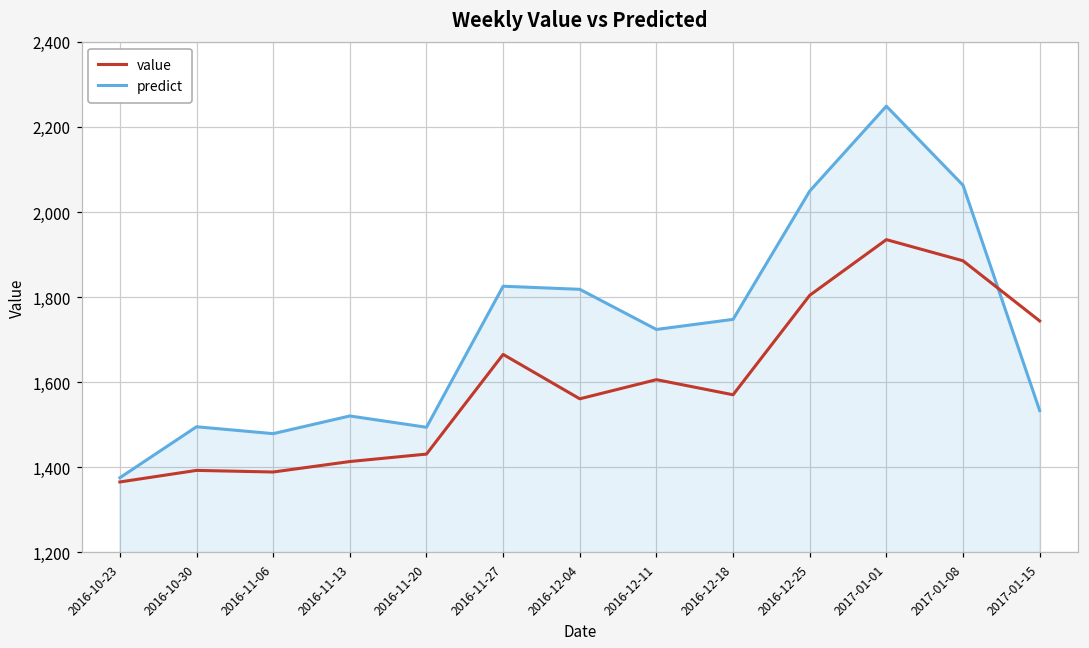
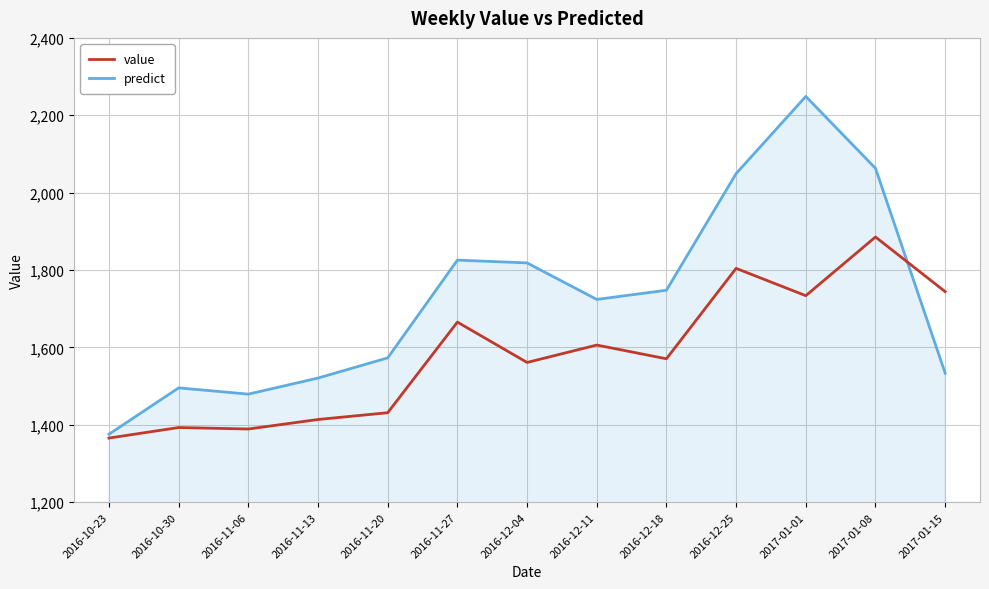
predict, 2016-11-20: 1,490 -> 1,570
value, 2017-01-01: 1,940 -> 1,730
